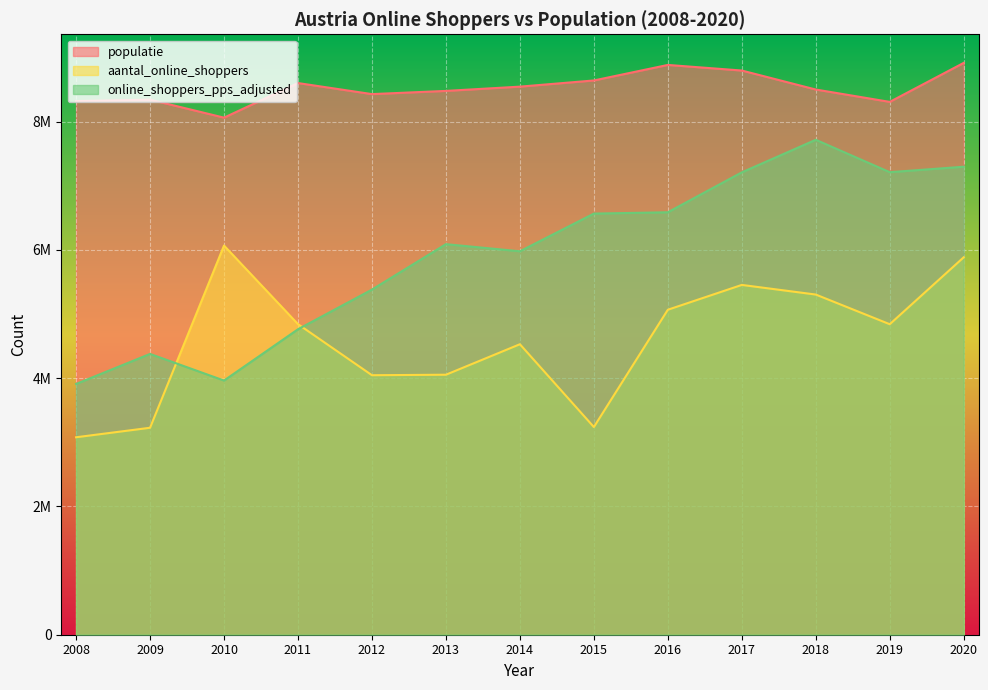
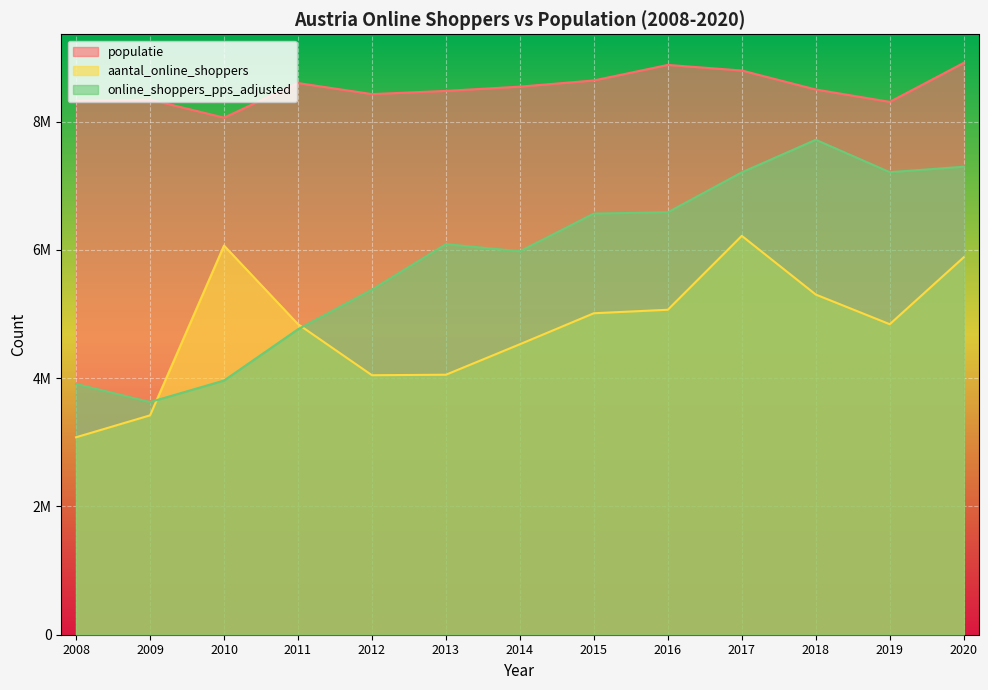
aantal_online_shoppers, 2009: 3200000 -> 3400000
online_shoppers_pps_adjusted, 2009: 4400000 -> 3600000
aantal_online_shoppers, 2015: 3200000 -> 5000000
aantal_online_shoppers, 2017: 5500000 -> 6200000
